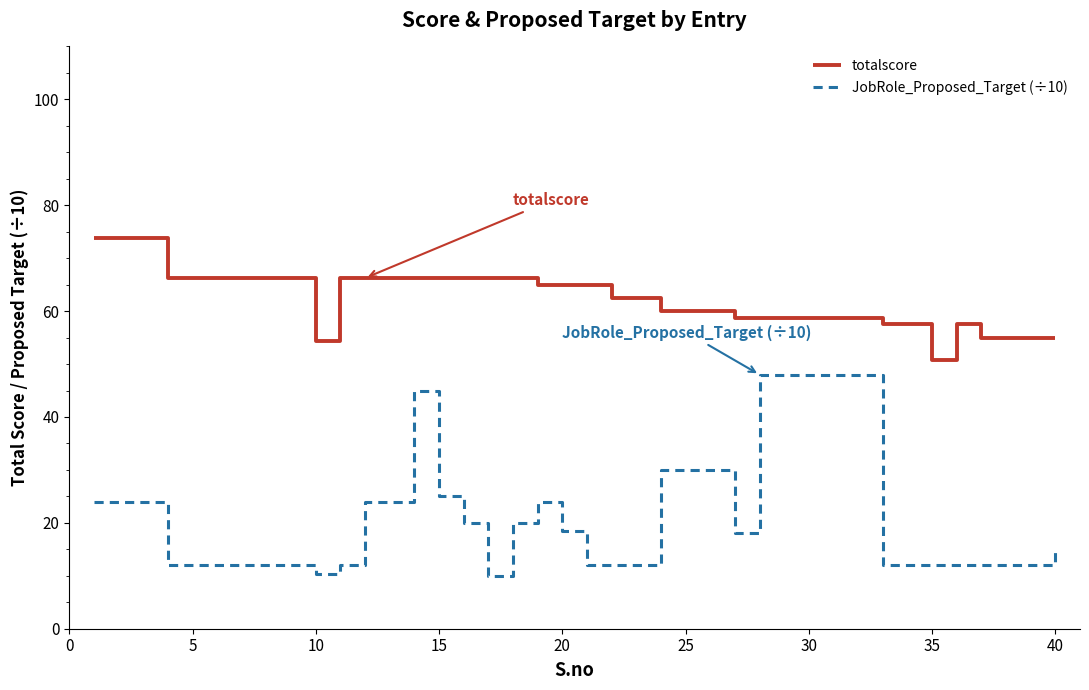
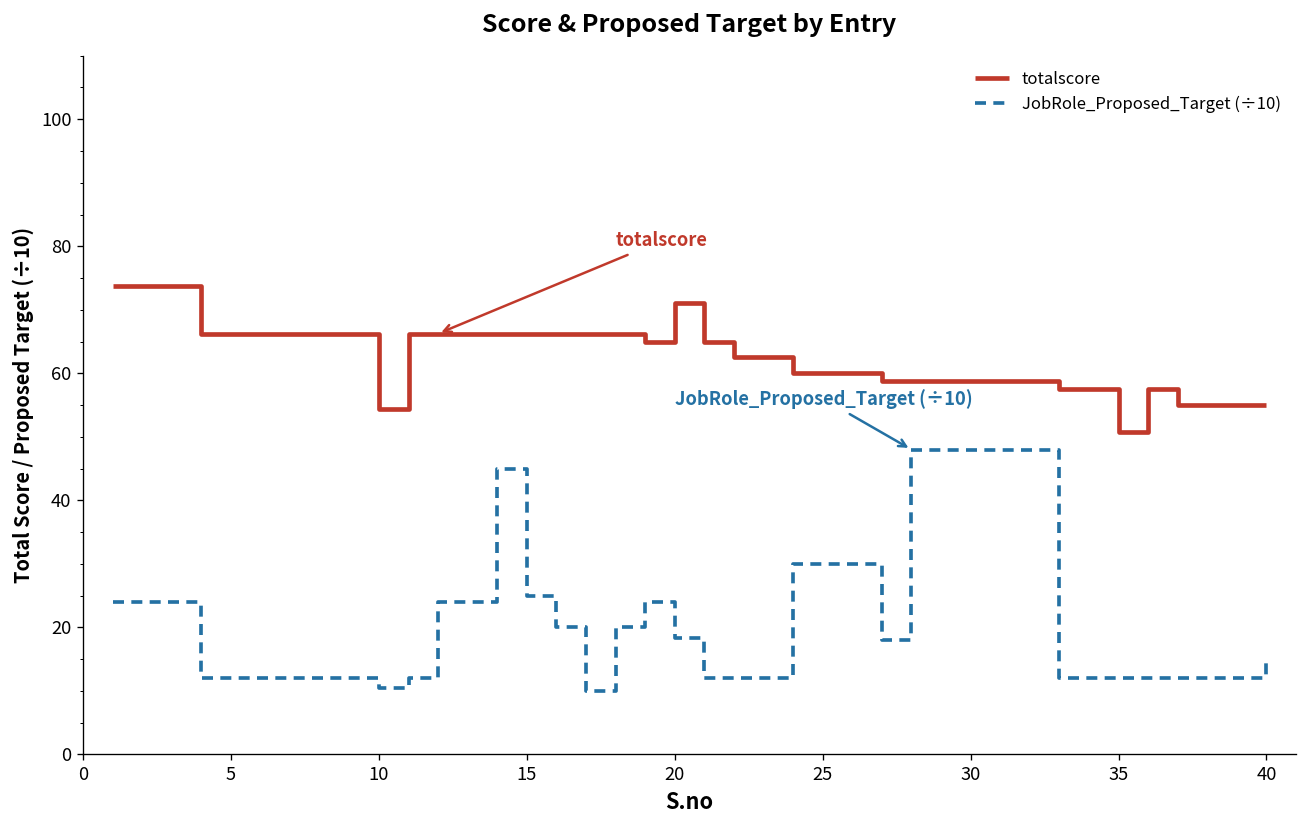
totalscore, 20: 65 -> 71
